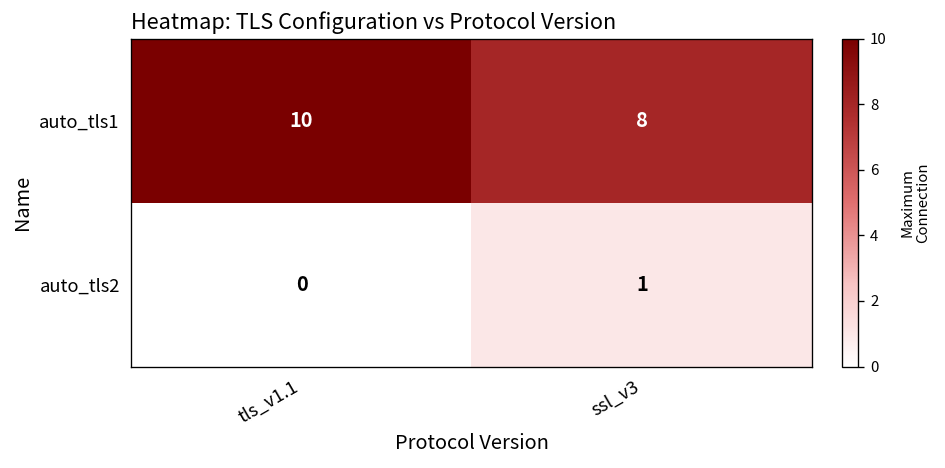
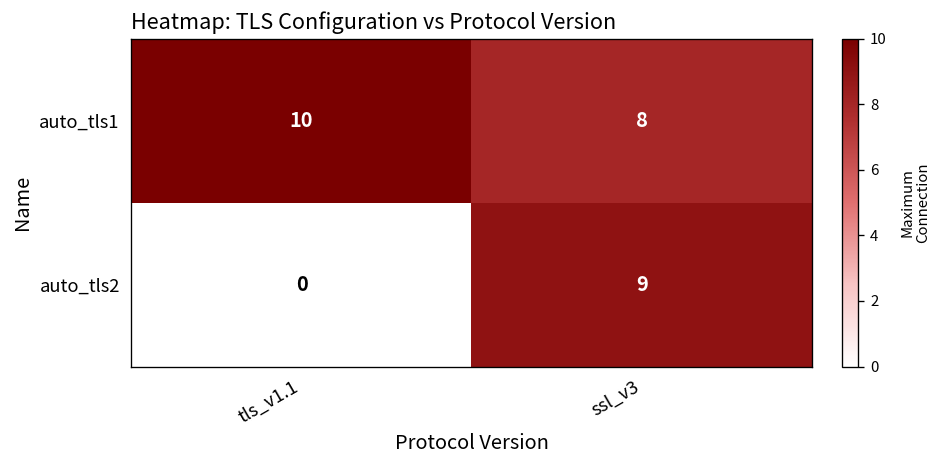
auto_tls2, ssl_v3: 1 -> 9
